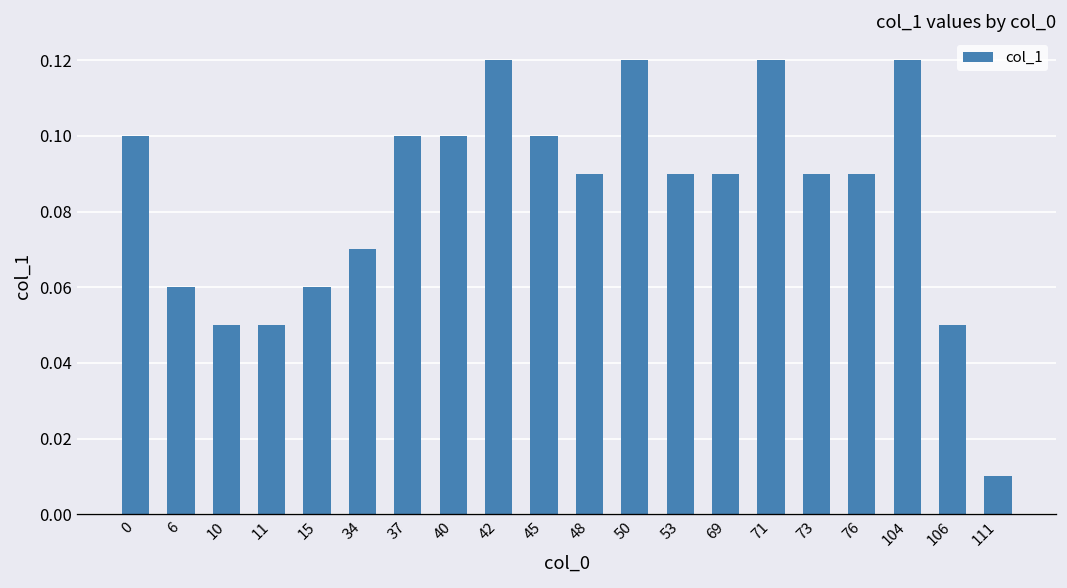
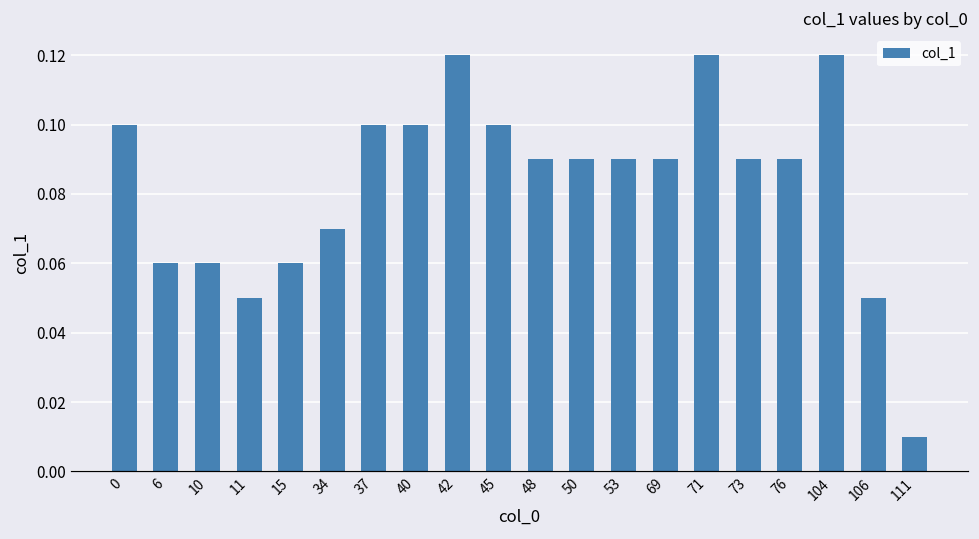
10: 0.05 -> 0.06
50: 0.12 -> 0.09
